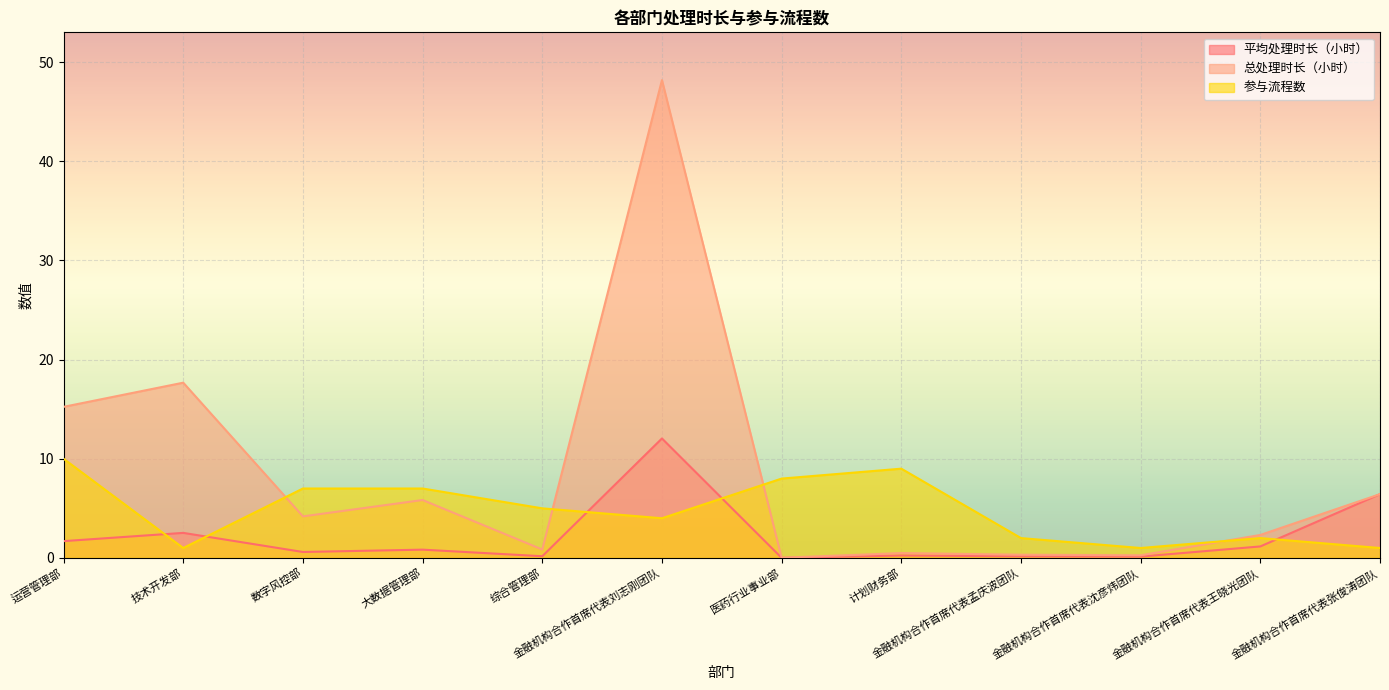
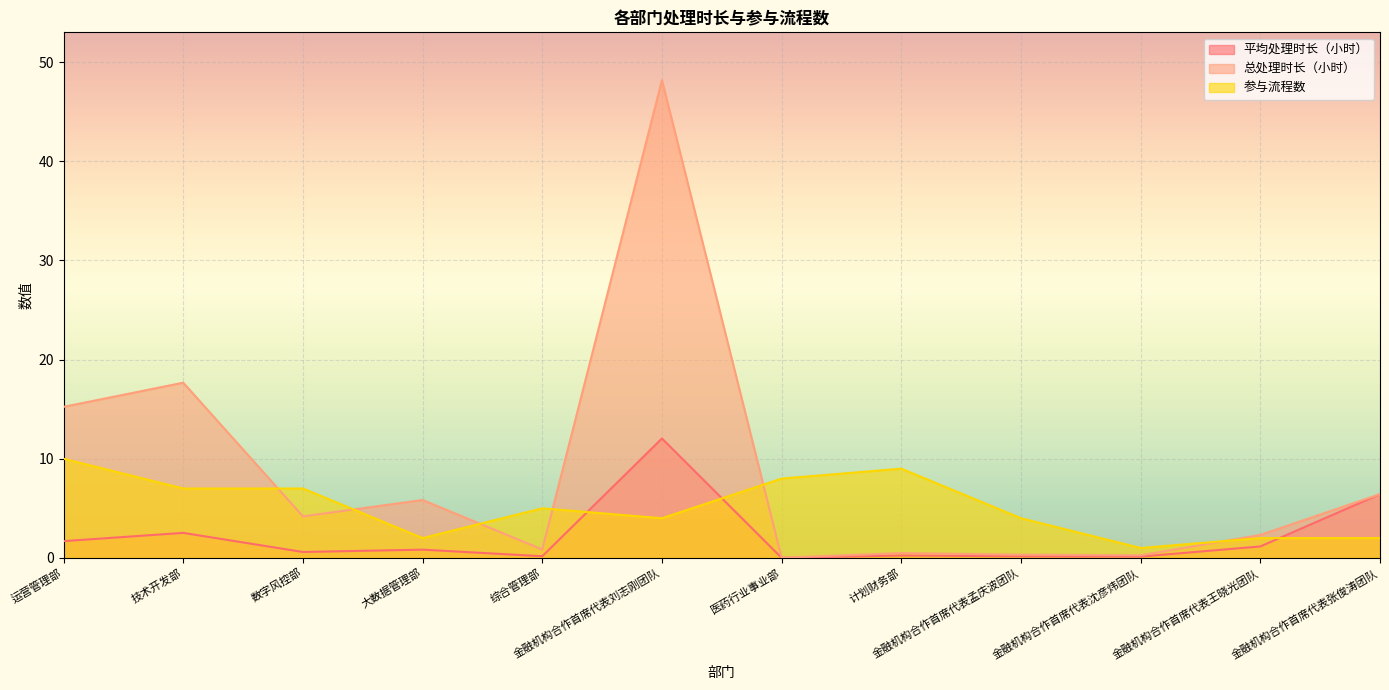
参与流程数, 技术开发部: 1 -> 7
参与流程数, 大数据管理部: 7 -> 2
参与流程数, 金融机构合作首席代表孟庆波团队: 2 -> 4
参与流程数, 金融机构合作首席代表张俊涛团队: 1 -> 2
